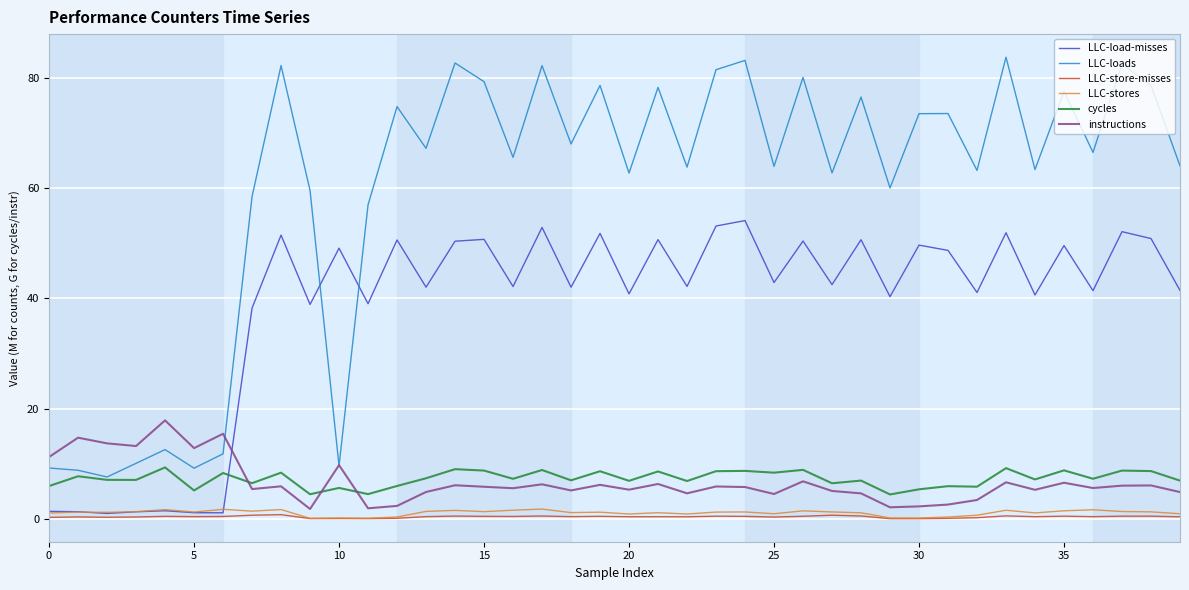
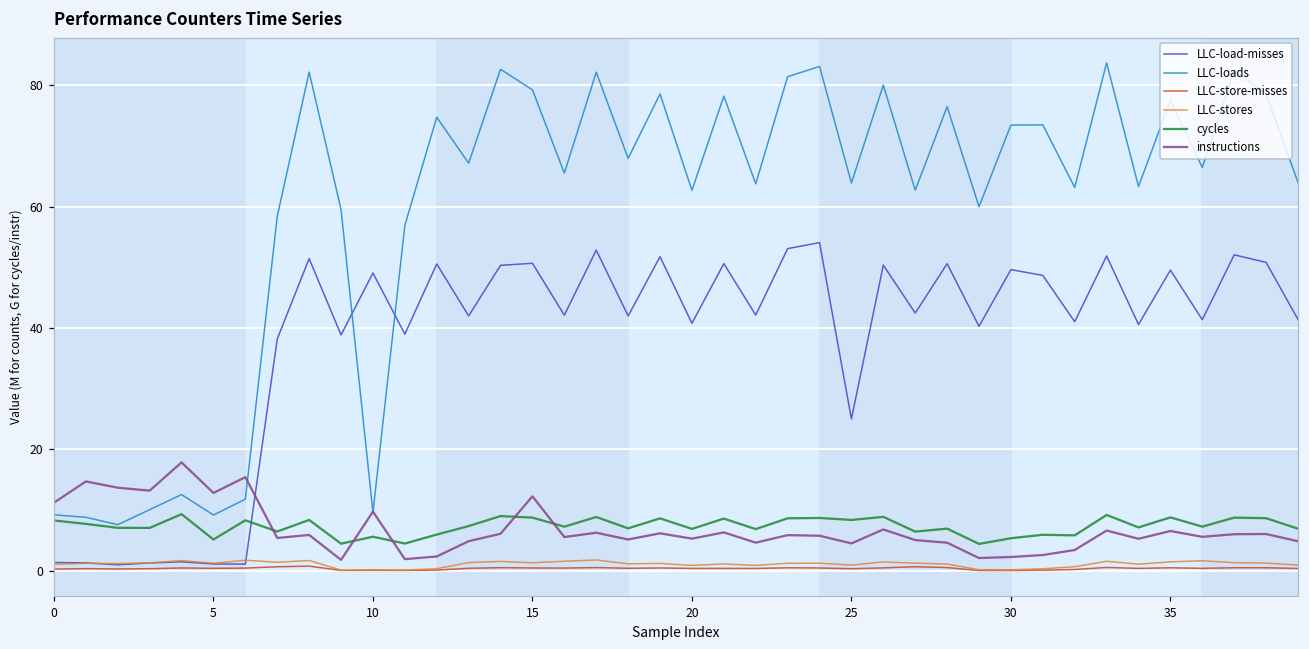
cycles, 0: 6 -> 8
instructions, 15: 6 -> 12
LLC-load-misses, 25: 43 -> 25
